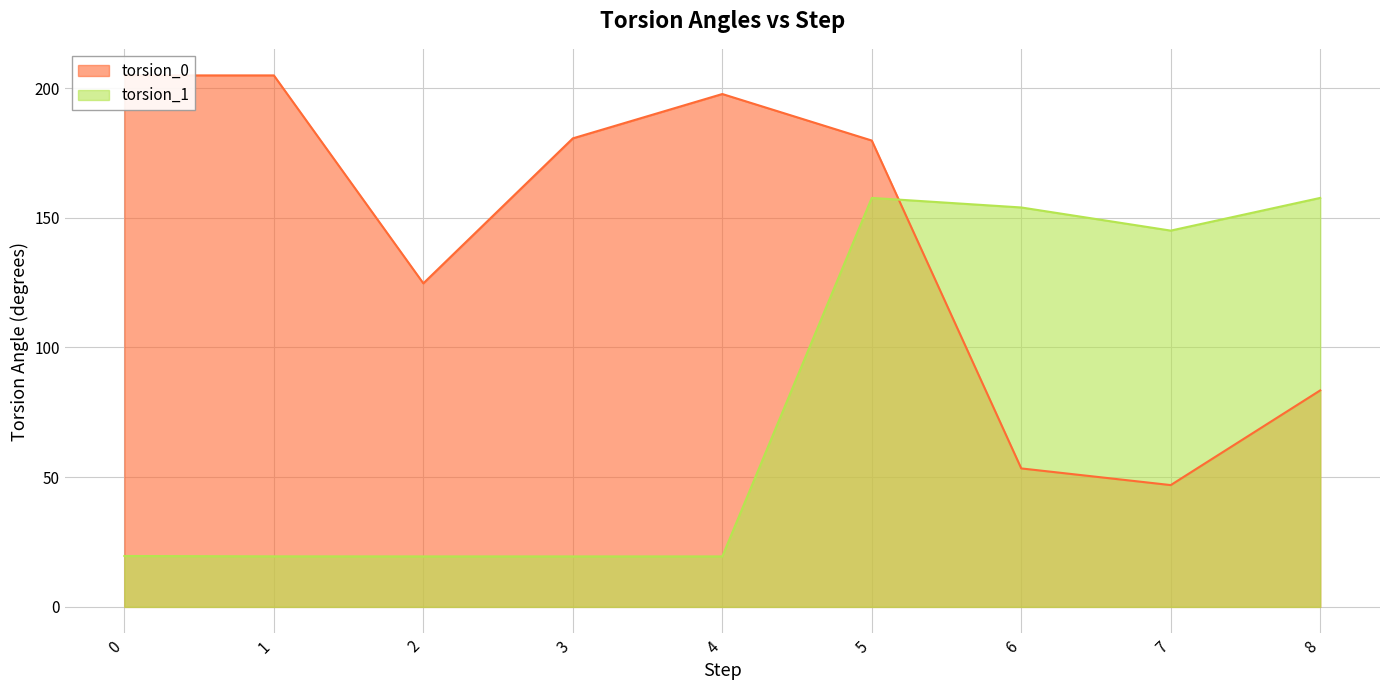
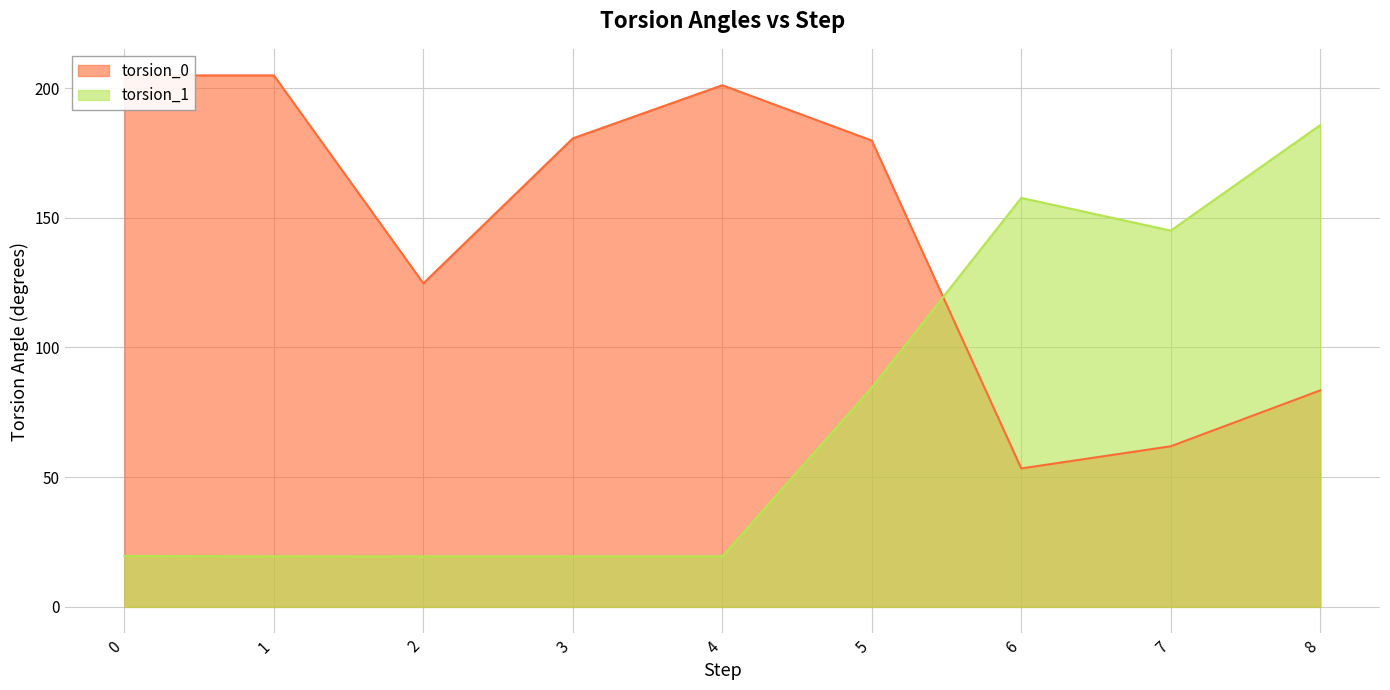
torsion_0, 4: 198 -> 201
torsion_1, 5: 158 -> 85
torsion_1, 6: 154 -> 158
torsion_0, 7: 47 -> 62
torsion_1, 8: 158 -> 186
